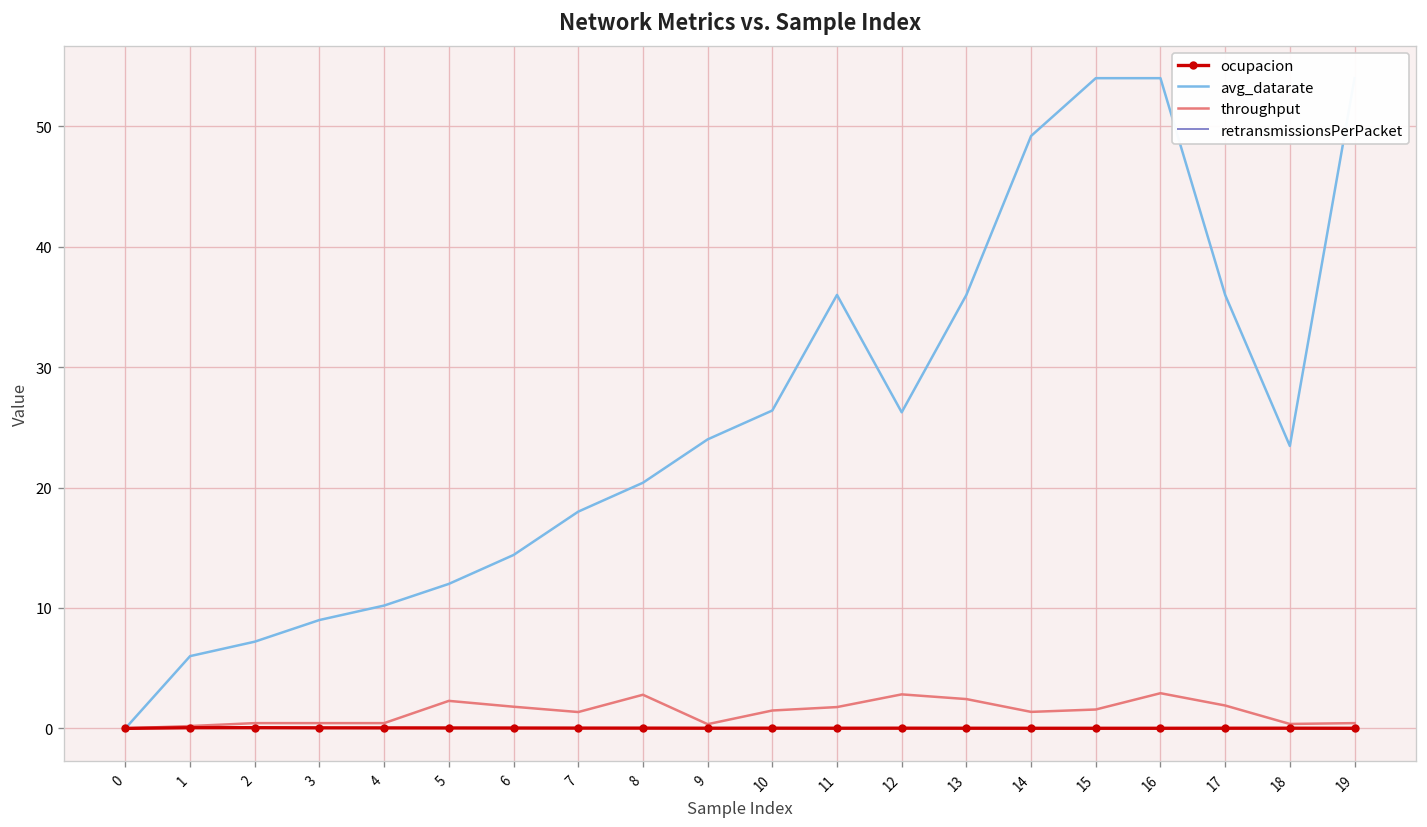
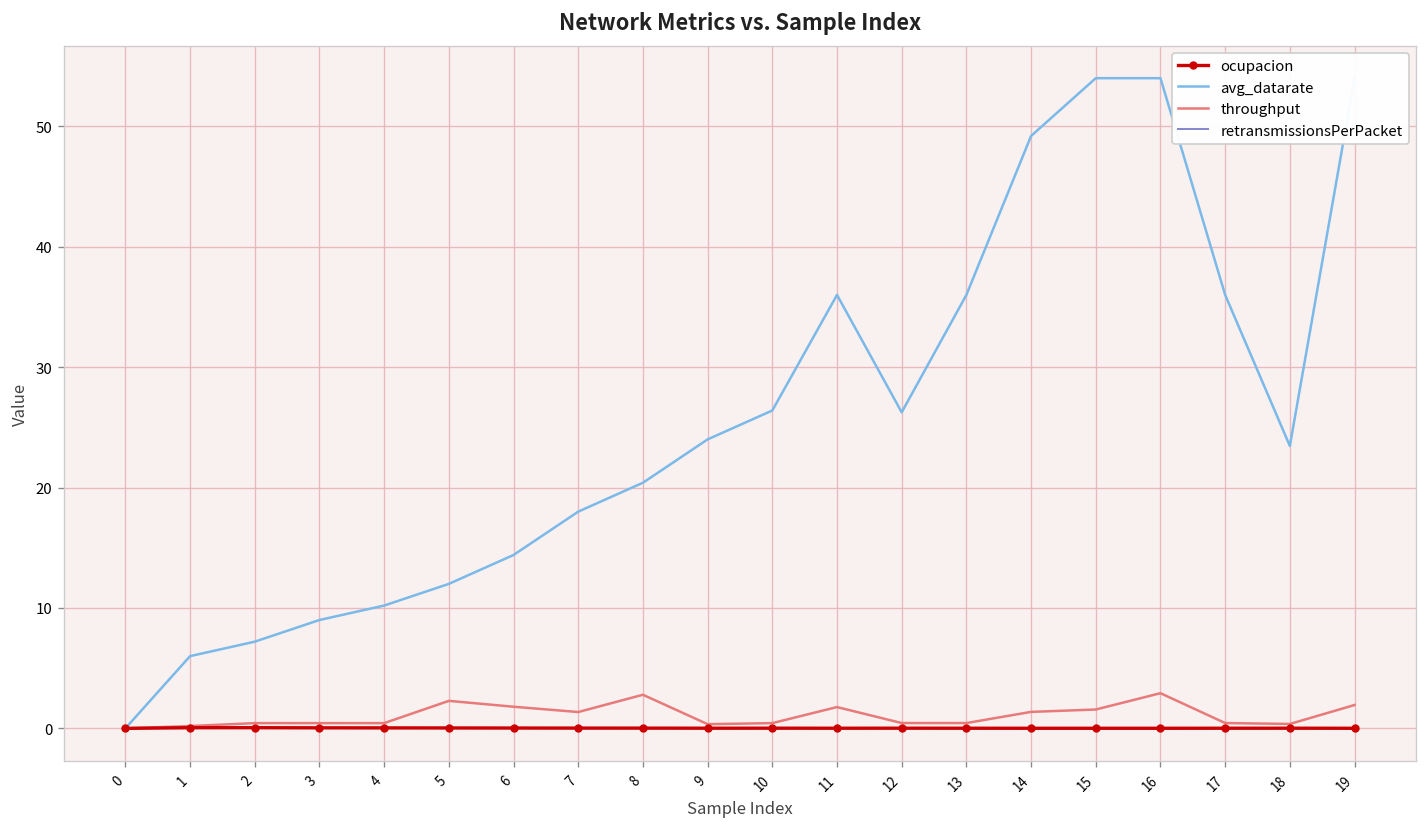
throughput, 10: 1.5 -> 0.4
throughput, 12: 2.8 -> 0.4
throughput, 13: 2.4 -> 0.4
throughput, 17: 1.9 -> 0.4
throughput, 19: 0.4 -> 1.9
